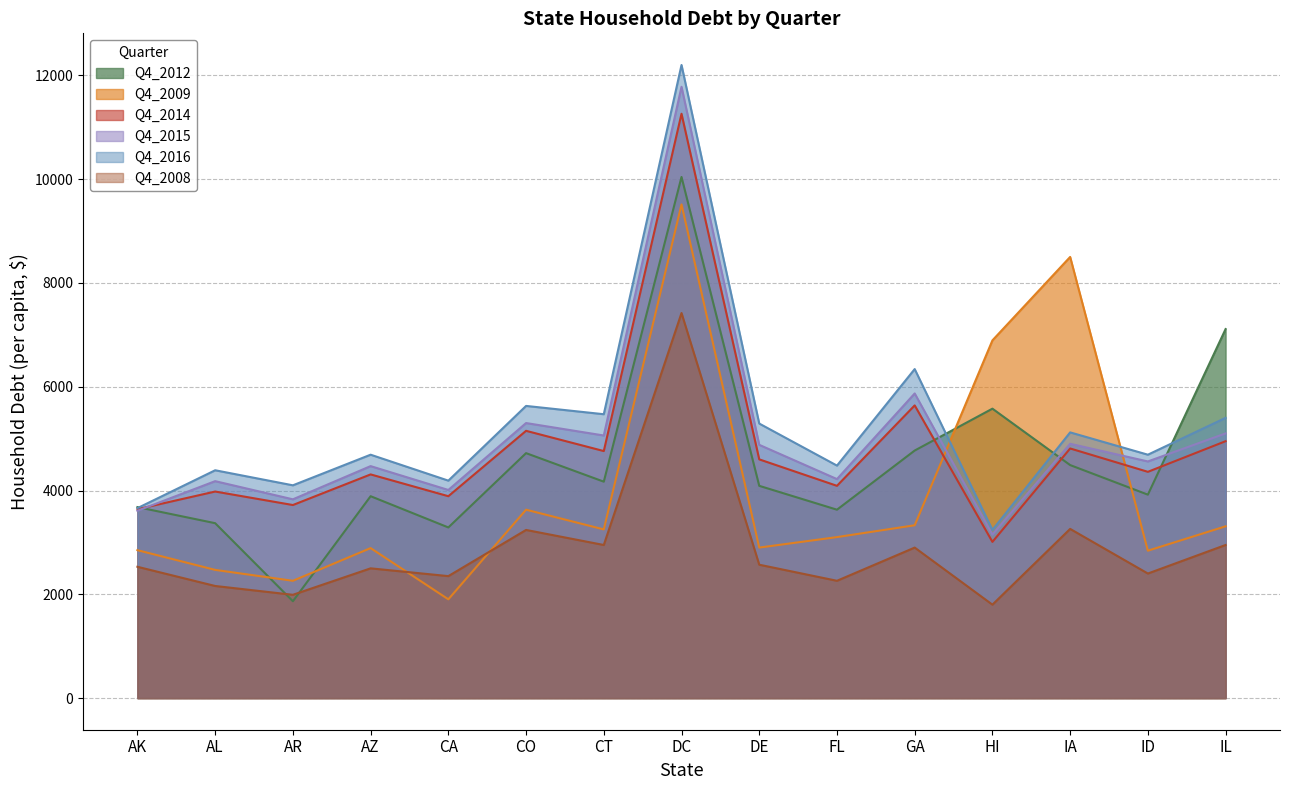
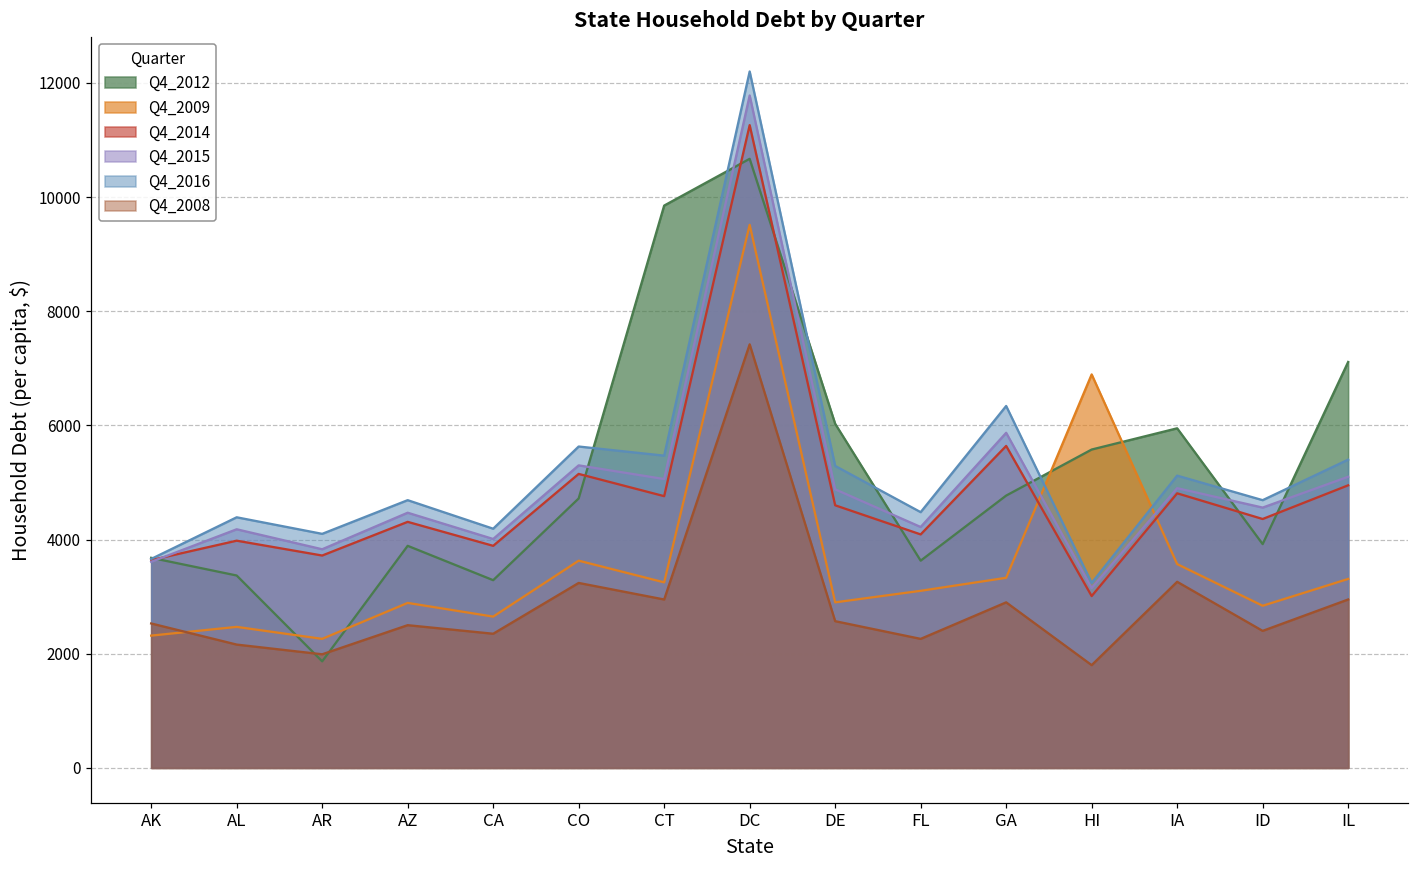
Q4_2009, AK: 2900 -> 2300
Q4_2009, CA: 1900 -> 2700
Q4_2012, CT: 4200 -> 9900
Q4_2012, DC: 10000 -> 10700
Q4_2012, DE: 4100 -> 6000
Q4_2012, IA: 4500 -> 5900
Q4_2009, IA: 8500 -> 3600
